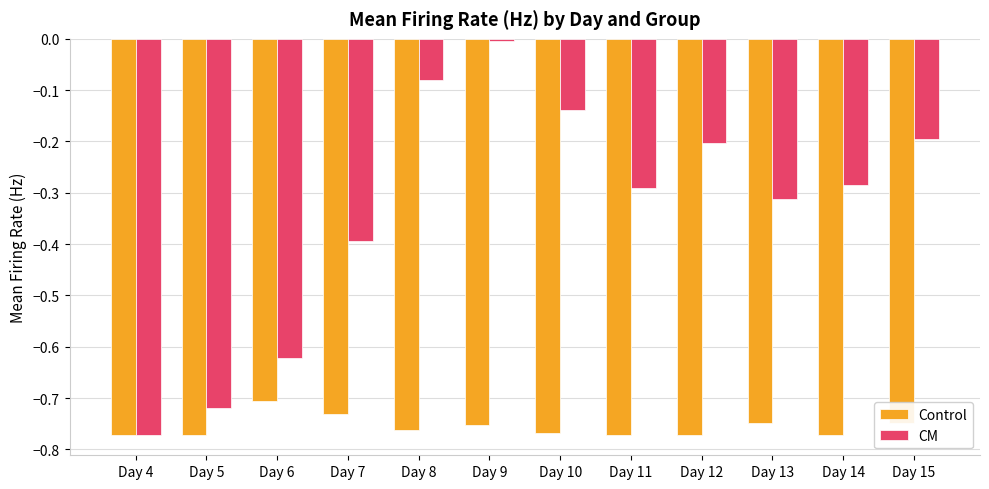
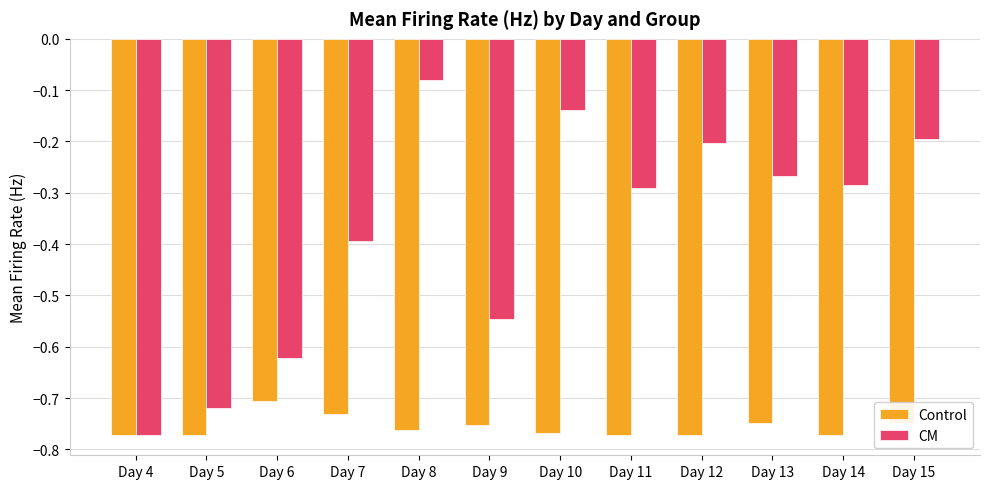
CM, Day 9: -0.01 -> -0.55
CM, Day 13: -0.31 -> -0.27
